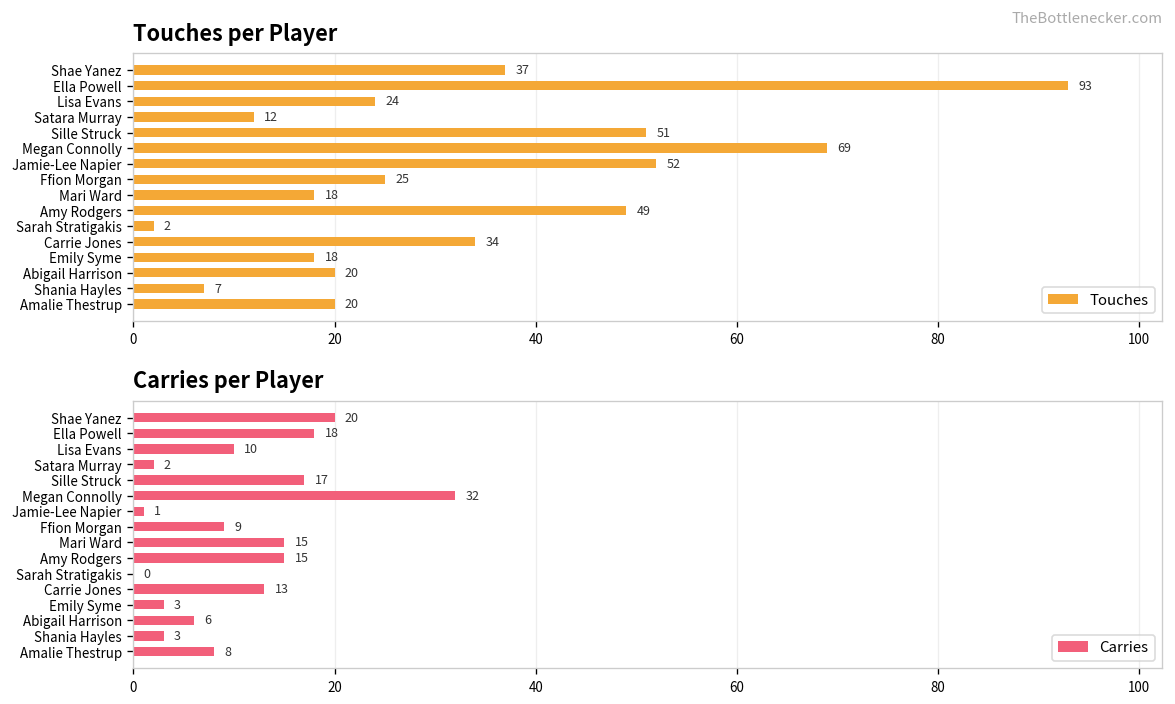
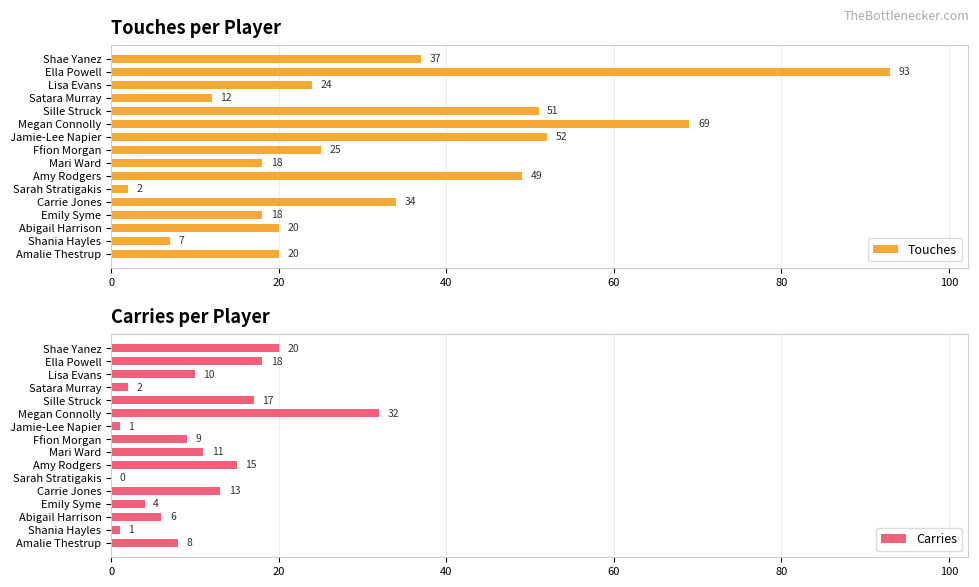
Carries per Player, Mari Ward: 15 -> 11
Carries per Player, Emily Syme: 3 -> 4
Carries per Player, Shania Hayles: 3 -> 1
